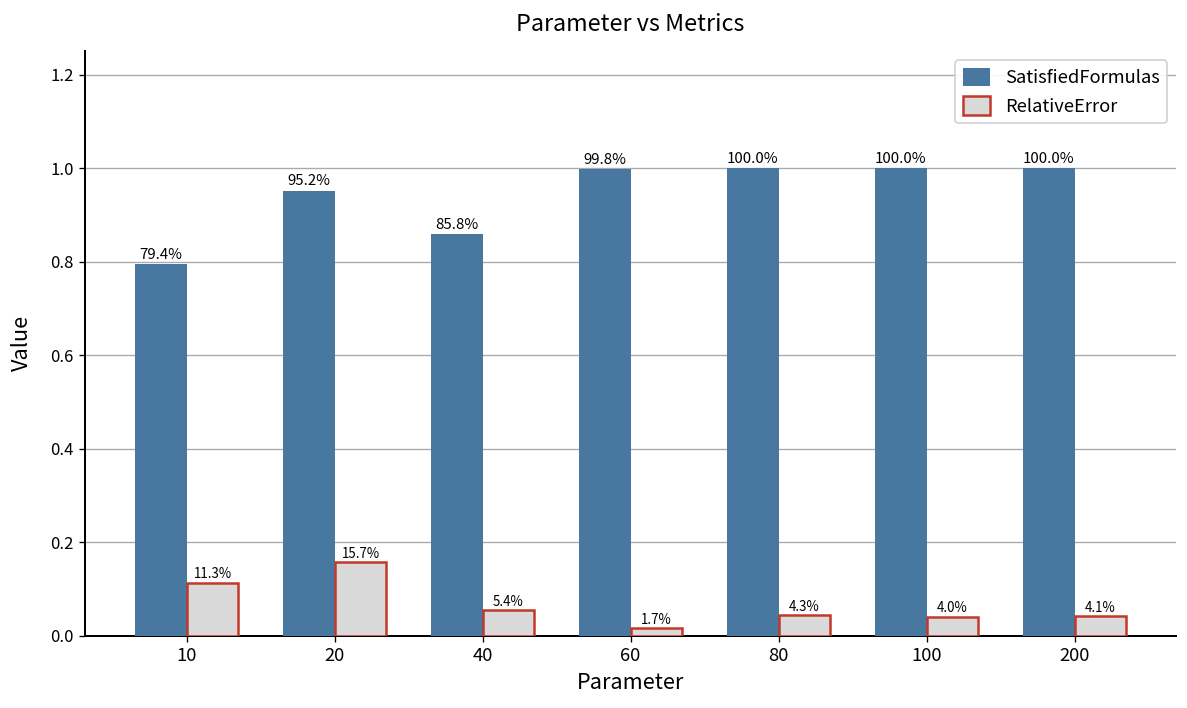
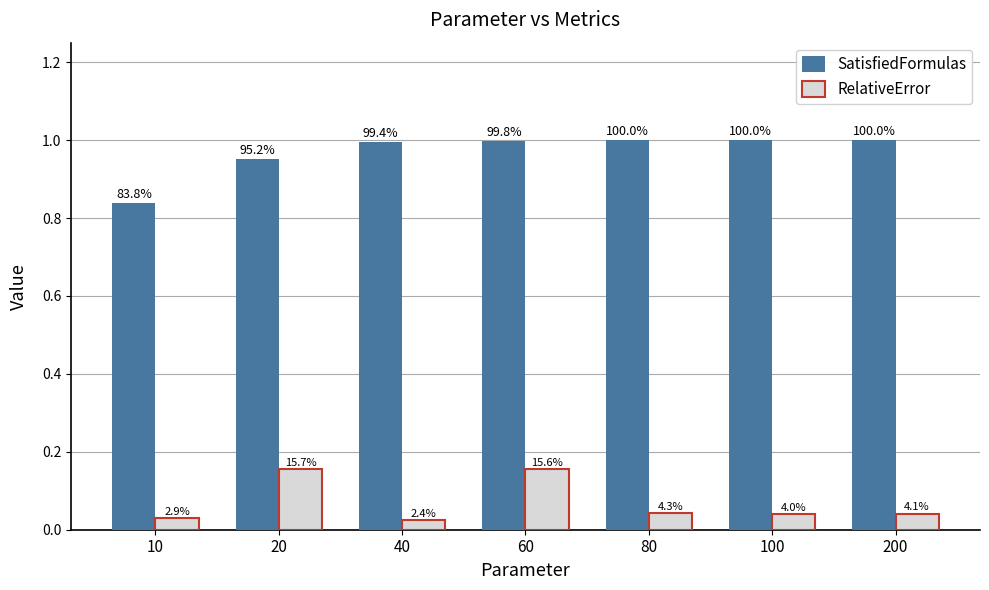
SatisfiedFormulas, 10: 79.4% -> 83.8%
RelativeError, 10: 11.3% -> 2.9%
SatisfiedFormulas, 40: 85.8% -> 99.4%
RelativeError, 40: 5.4% -> 2.4%
RelativeError, 60: 1.7% -> 15.6%
